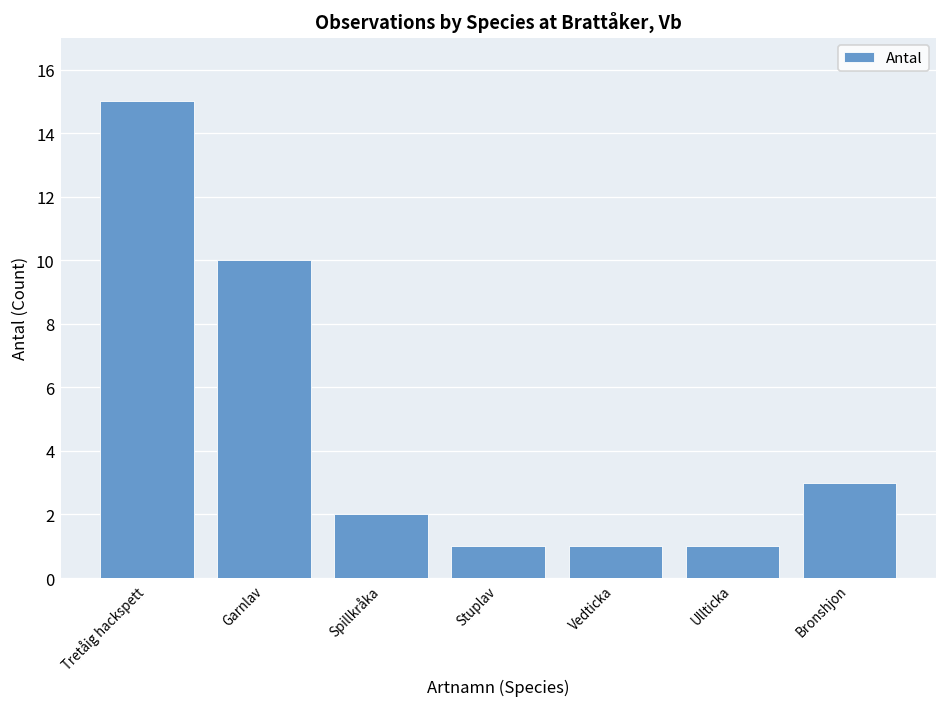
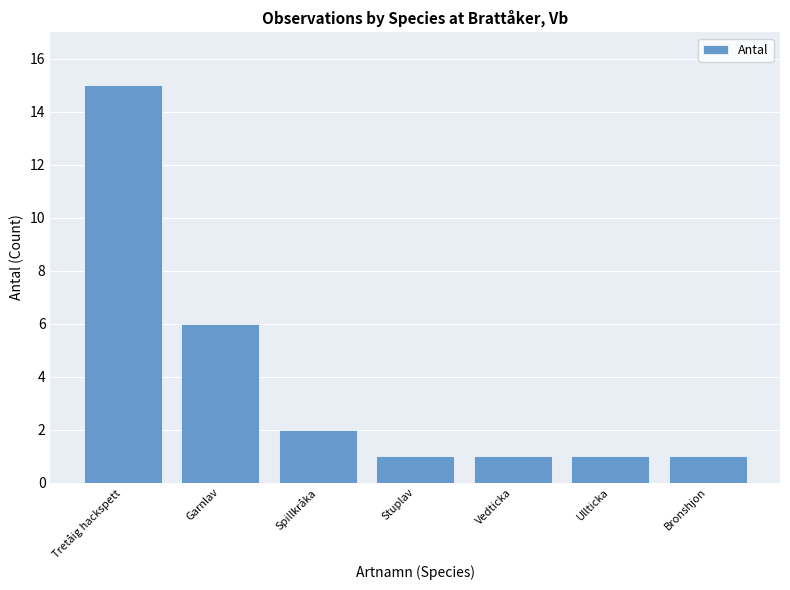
Garnlav: 10 -> 6
Bronshjon: 3 -> 1
